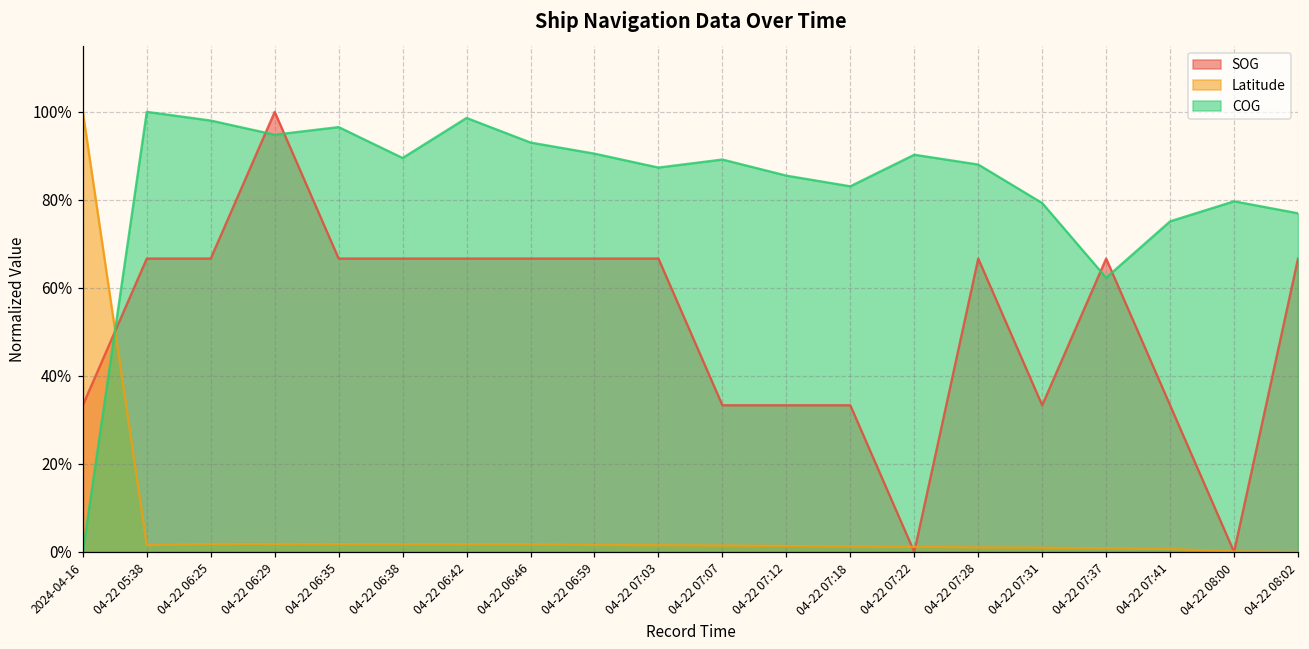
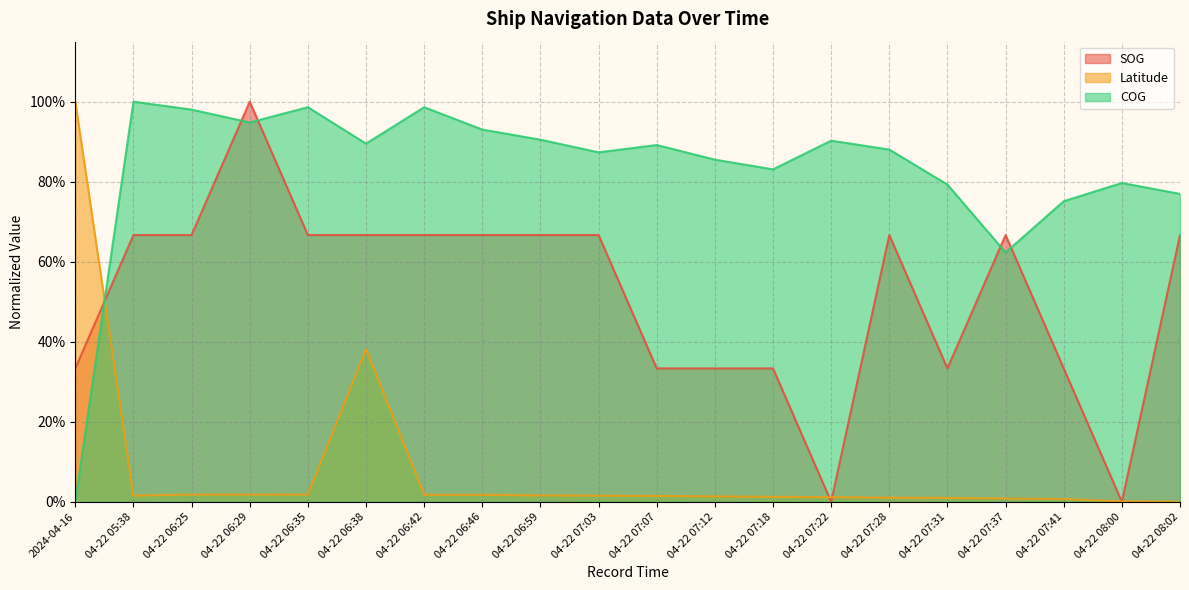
COG, 04-22 06:35: 97% -> 99%
Latitude, 04-22 06:38: 2% -> 38%
